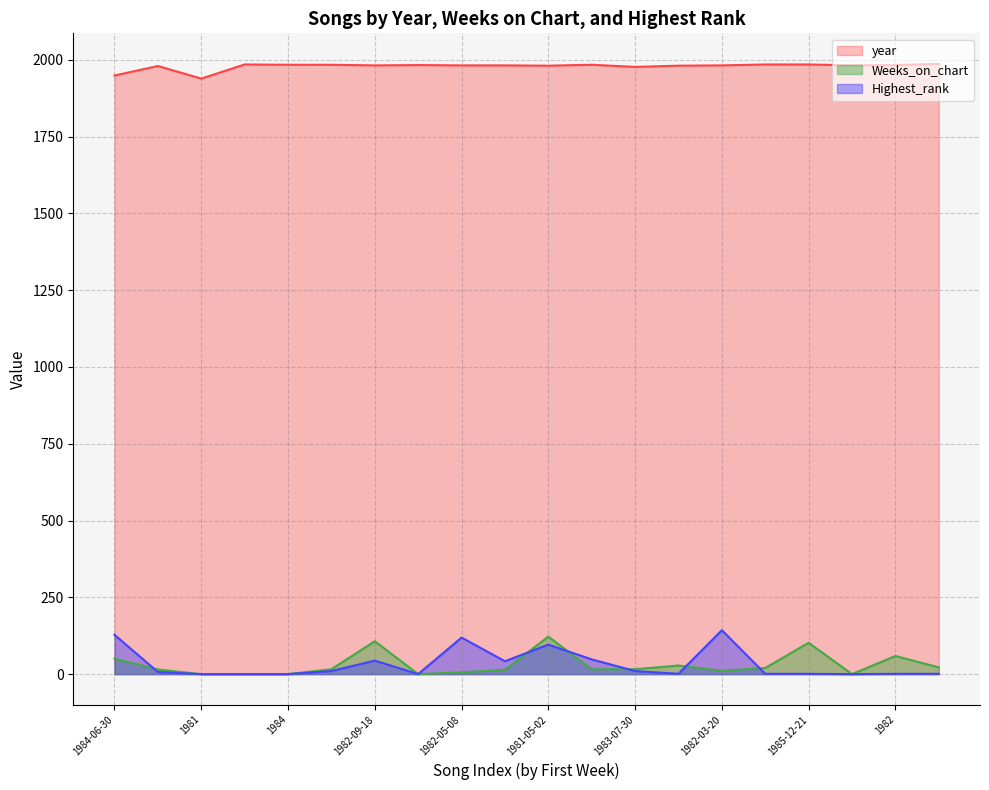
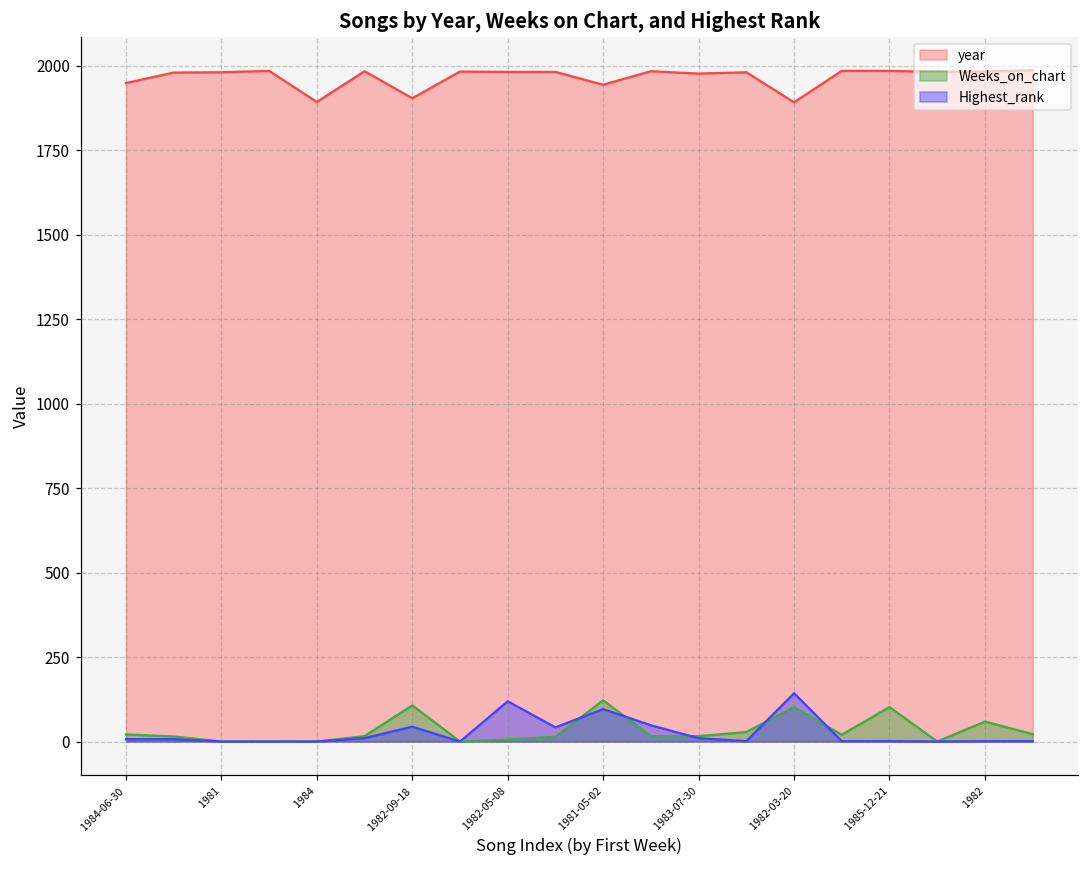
Weeks_on_chart, 1984-06-30: 50 -> 20
Highest_rank, 1984-06-30: 130 -> 10
year, 1981: 1940 -> 1980
year, 1984: 1980 -> 1890
year, 1982-09-18: 1980 -> 1900
year, 1981-05-02: 1980 -> 1940
year, 1982-03-20: 1980 -> 1890
Weeks_on_chart, 1982-03-20: 10 -> 100
